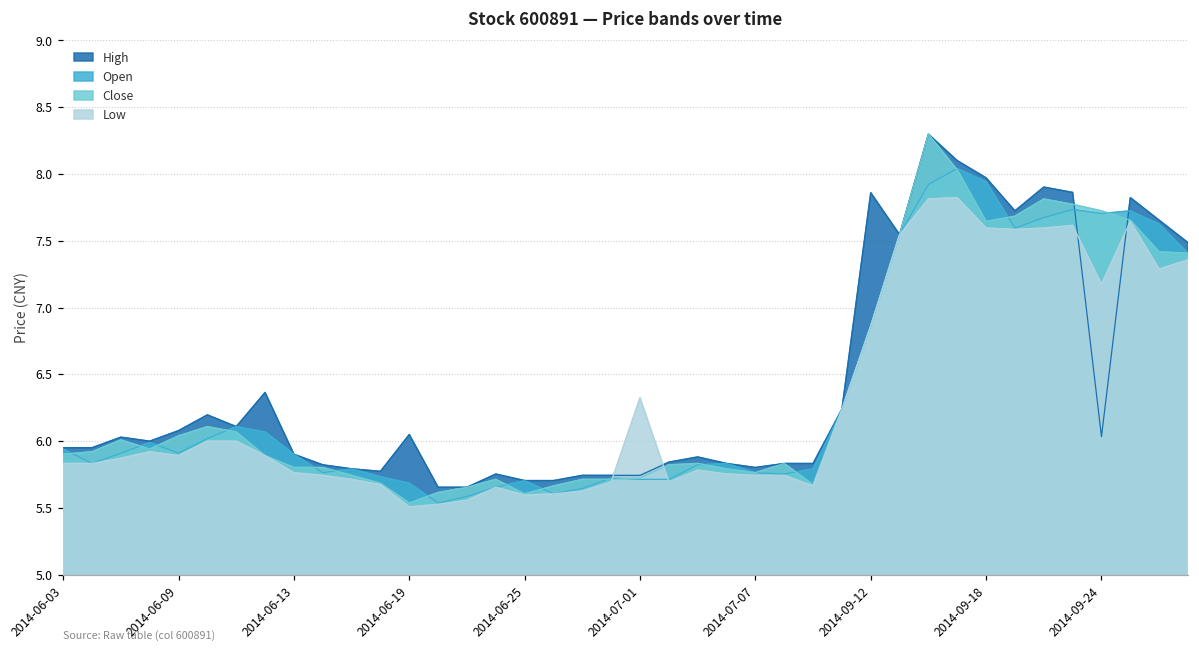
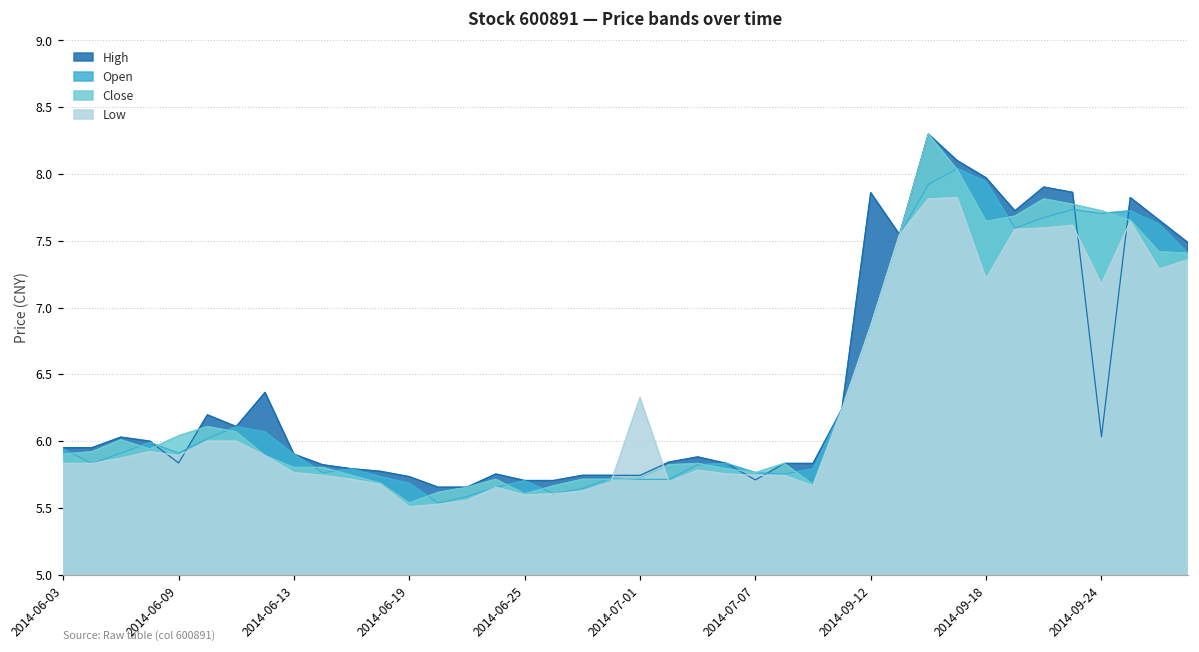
High, 2014-06-09: 6.08 -> 5.84
High, 2014-06-19: 6.05 -> 5.73
High, 2014-07-07: 5.80 -> 5.71
Low, 2014-09-18: 7.60 -> 7.21
